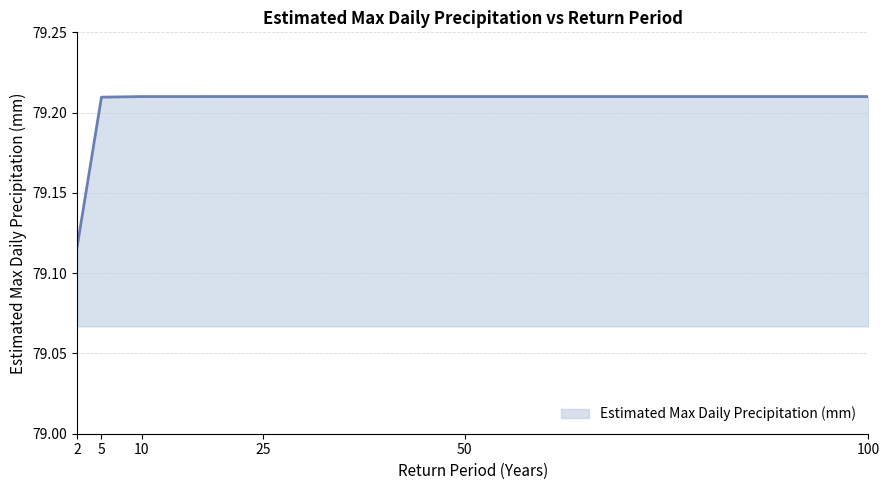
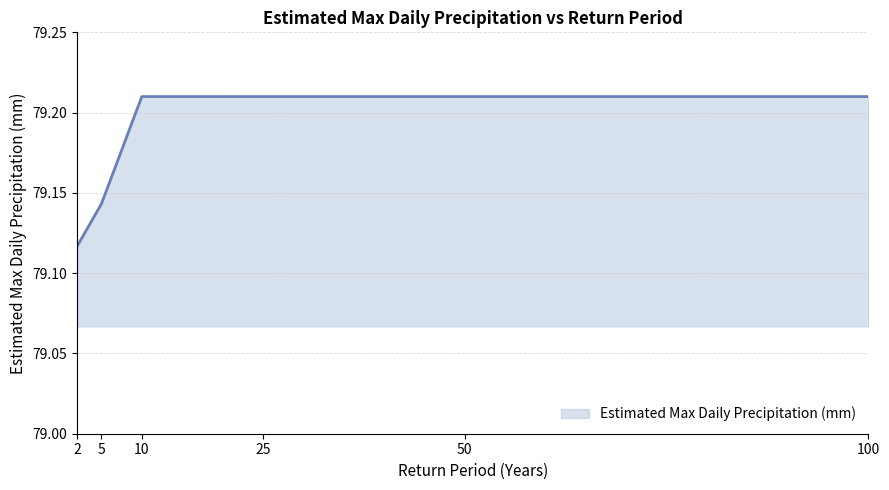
5: 79.210 -> 79.143
